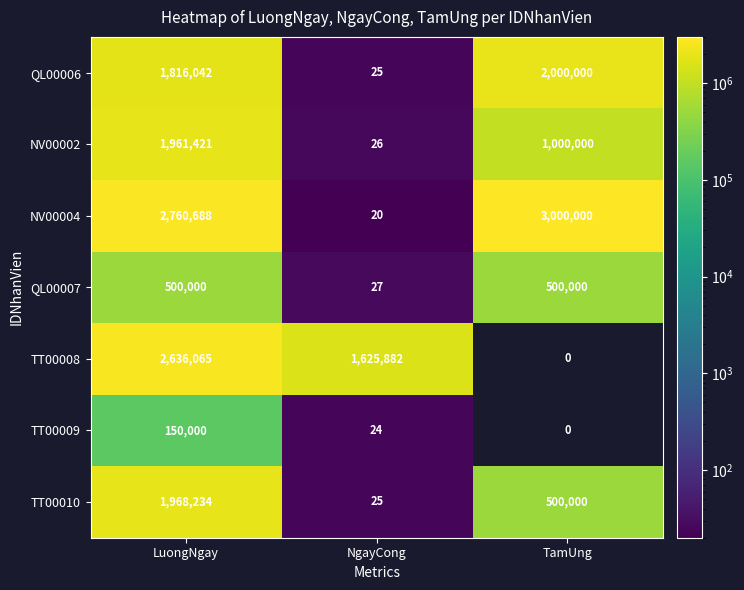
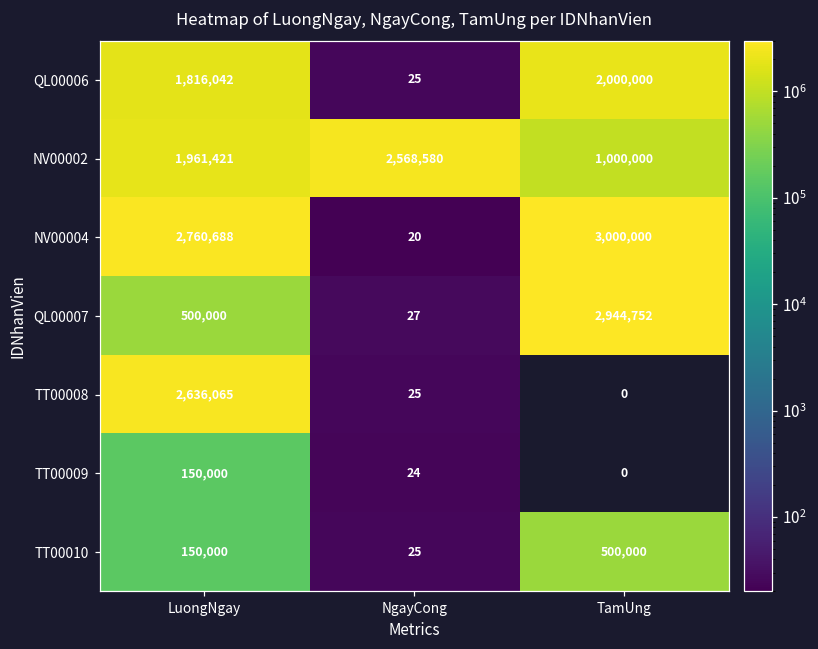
NV00002, NgayCong: 26 -> 2,568,580
QL00007, TamUng: 500,000 -> 2,944,752
TT00008, NgayCong: 1,625,882 -> 25
TT00010, LuongNgay: 1,968,234 -> 150,000
